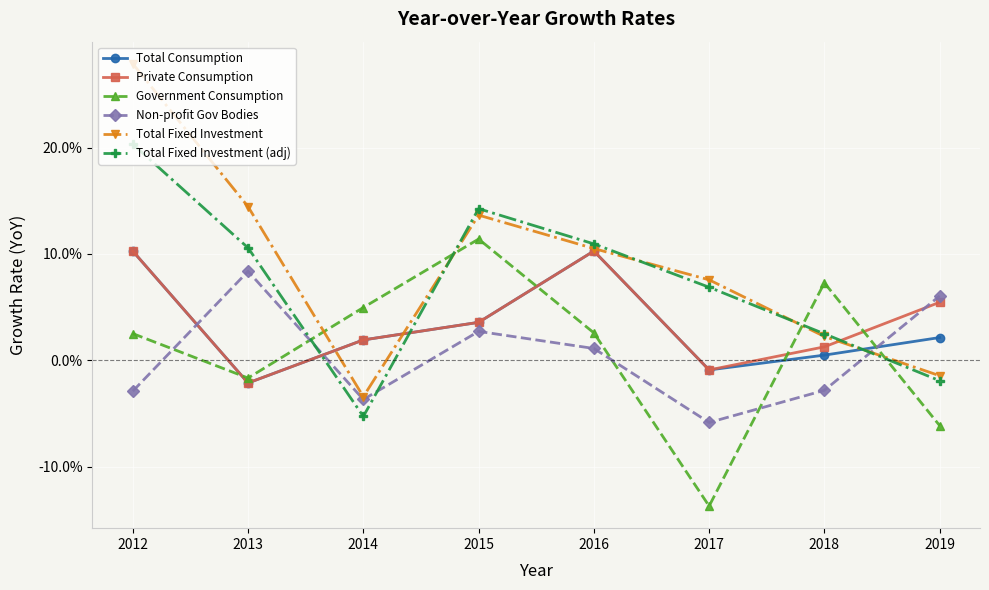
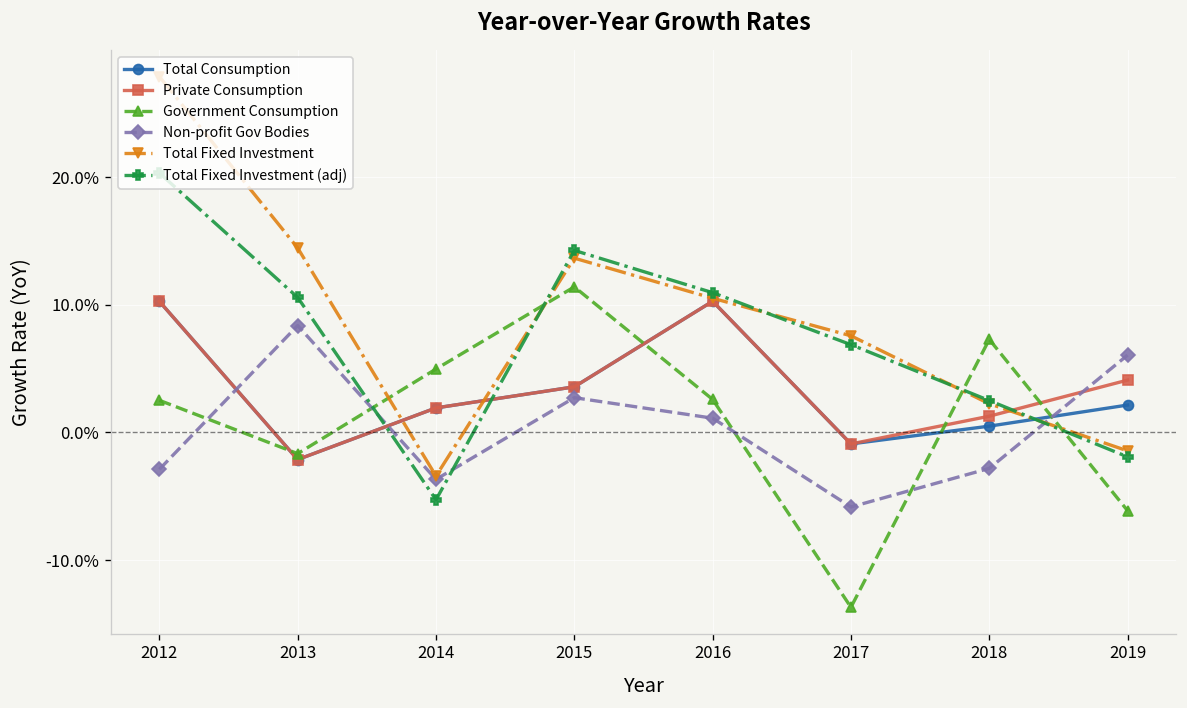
Private Consumption, 2019: 5.5% -> 4.1%
